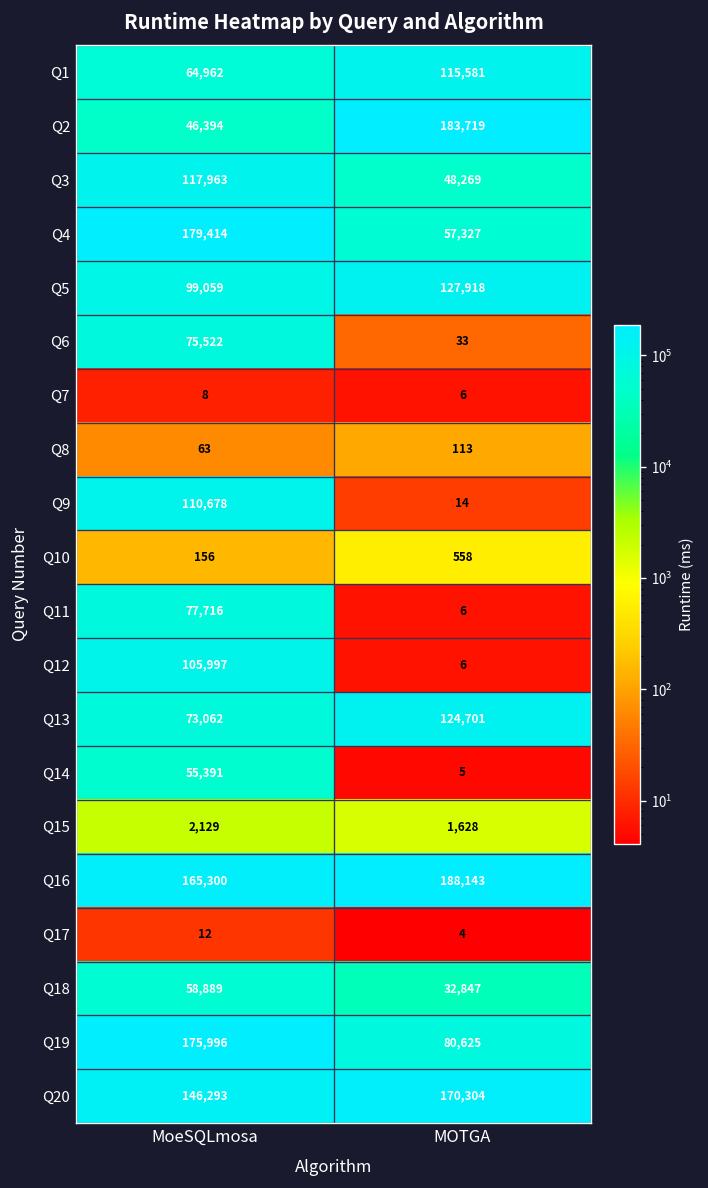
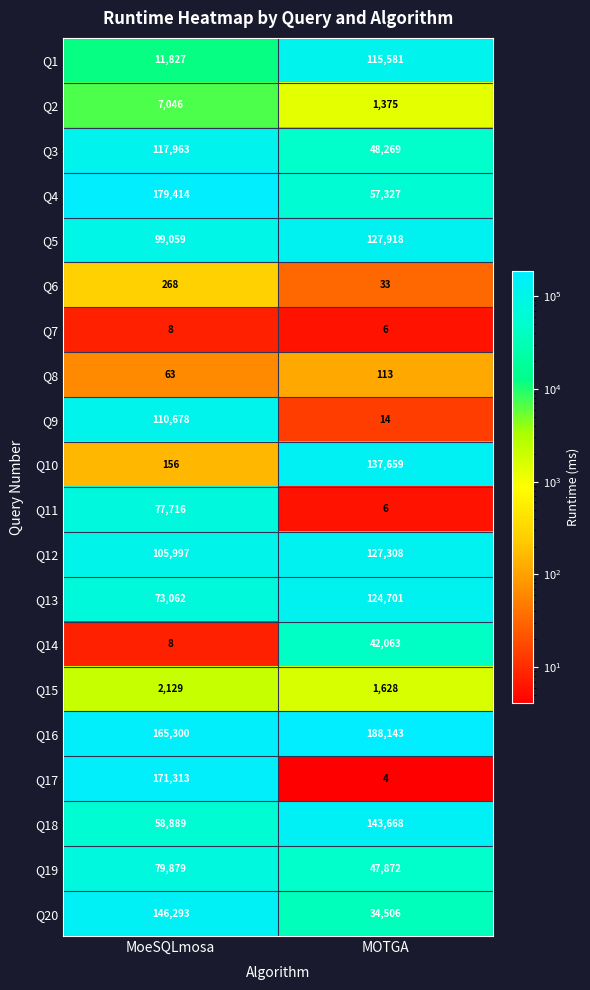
Q1, MoeSQLmosa: 64,962 -> 11,827
Q2, MoeSQLmosa: 46,394 -> 7,046
Q2, MOTGA: 183,719 -> 1,375
Q6, MoeSQLmosa: 75,522 -> 268
Q10, MOTGA: 558 -> 137,659
Q12, MOTGA: 6 -> 127,308
Q14, MoeSQLmosa: 55,391 -> 8
Q14, MOTGA: 5 -> 42,063
Q17, MoeSQLmosa: 12 -> 171,313
Q18, MOTGA: 32,847 -> 143,668
Q19, MoeSQLmosa: 175,996 -> 79,879
Q19, MOTGA: 80,625 -> 47,872
Q20, MOTGA: 170,304 -> 34,506
